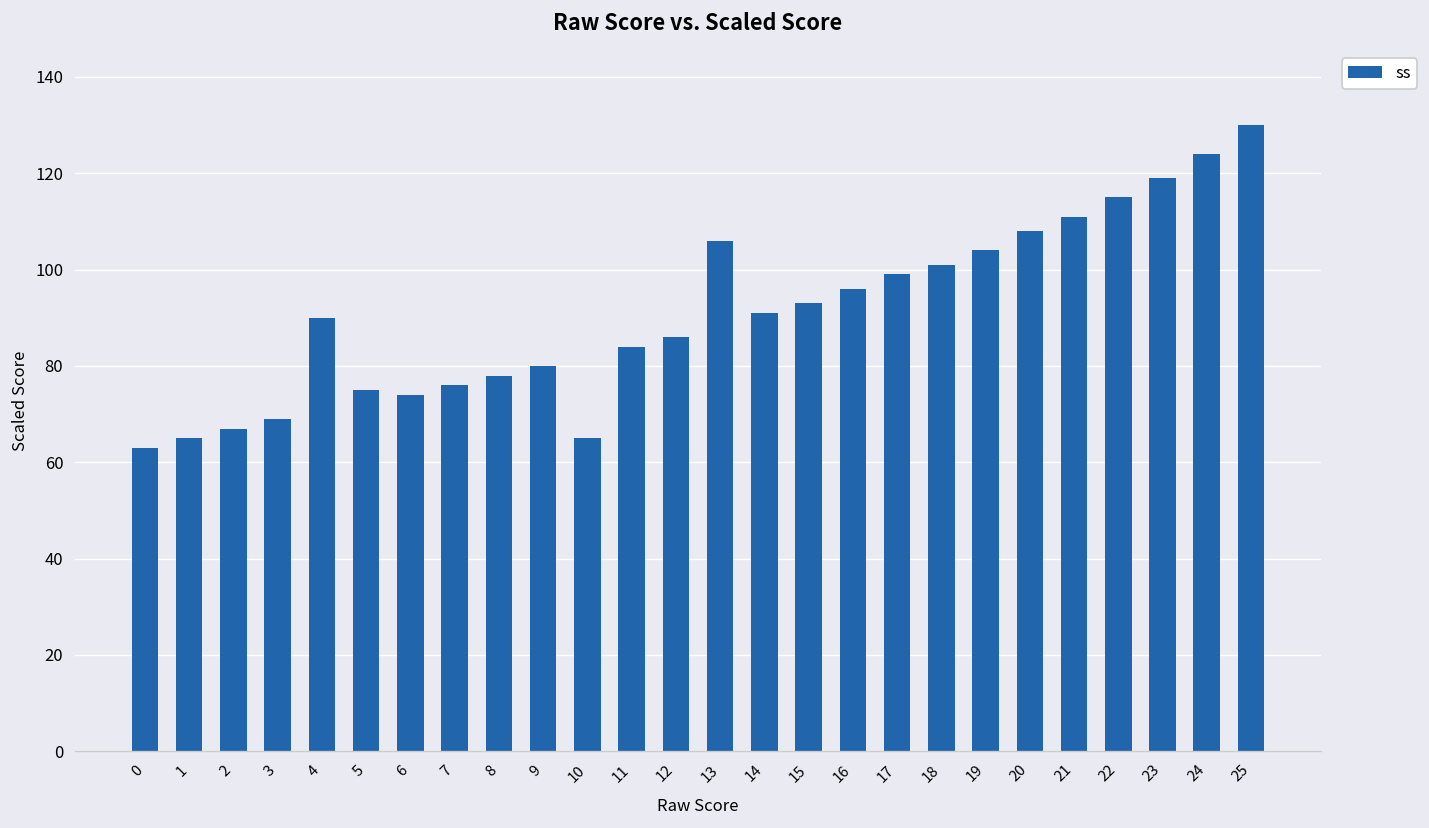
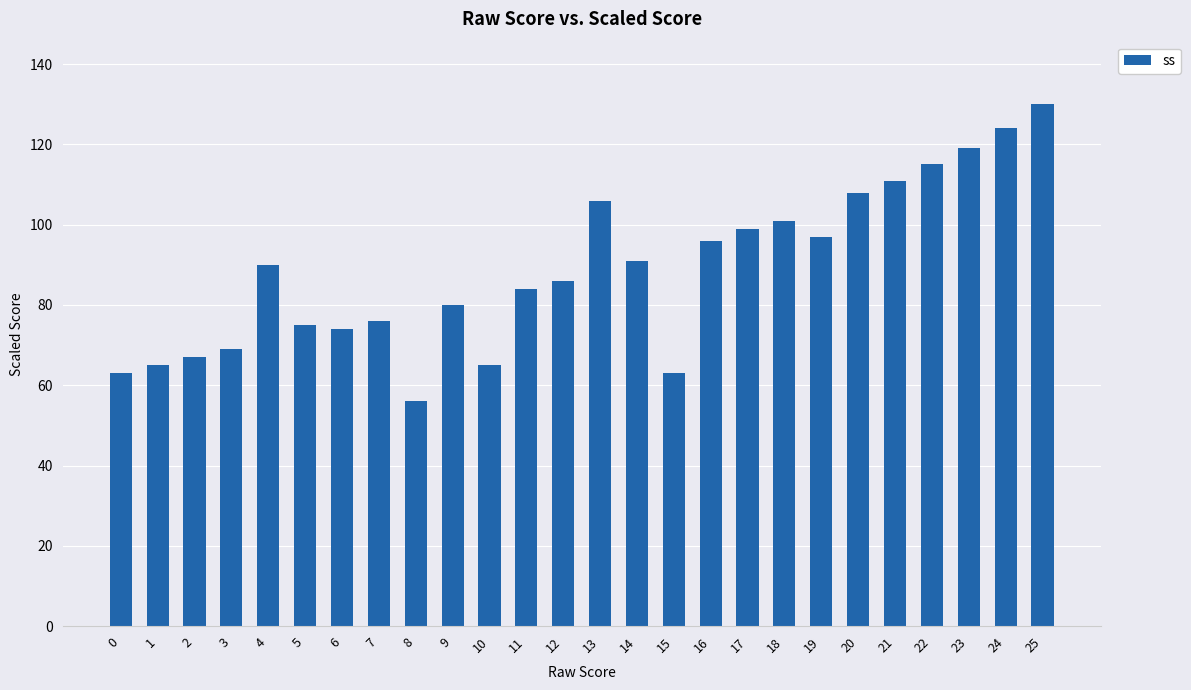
8: 78 -> 56
15: 93 -> 63
19: 104 -> 97
